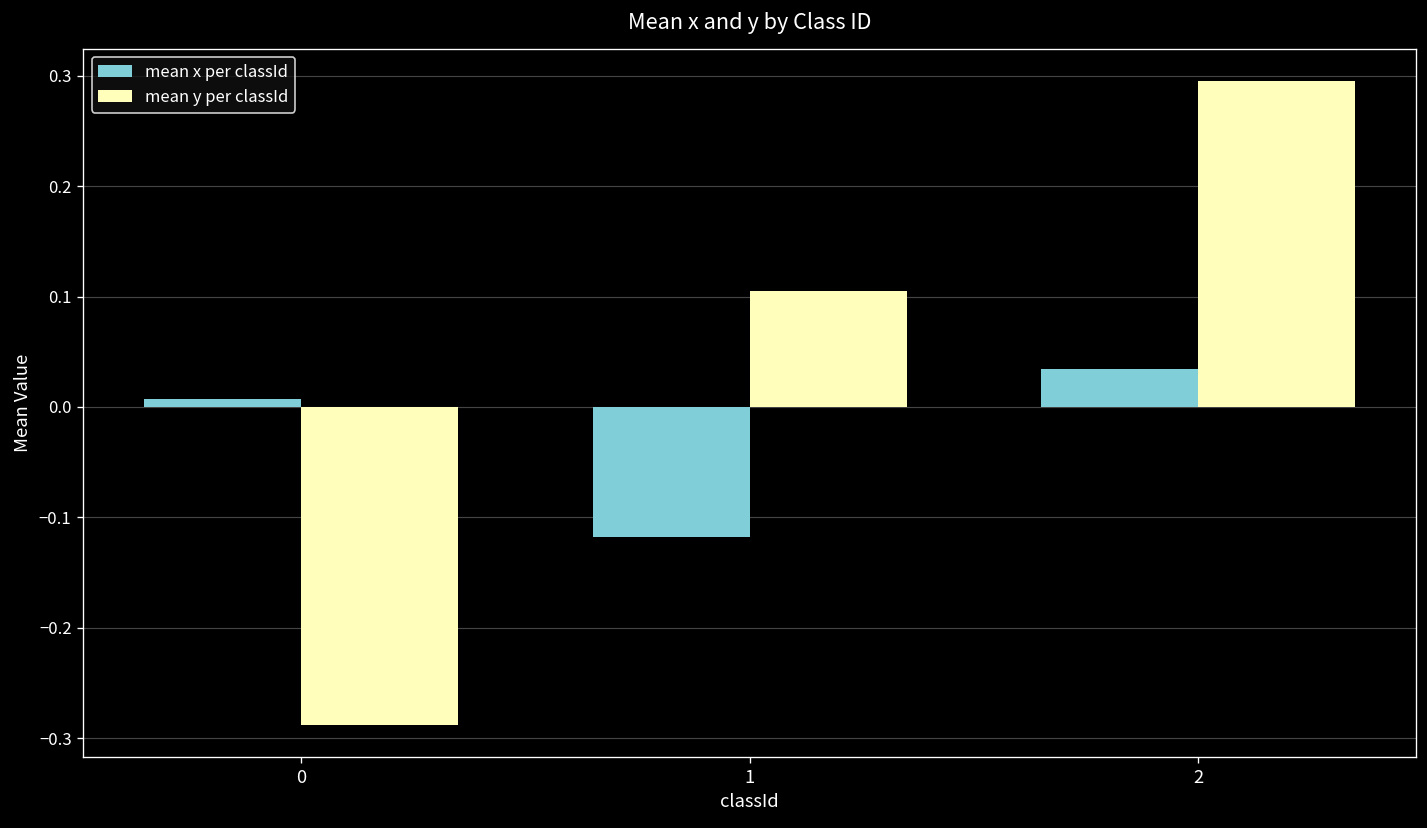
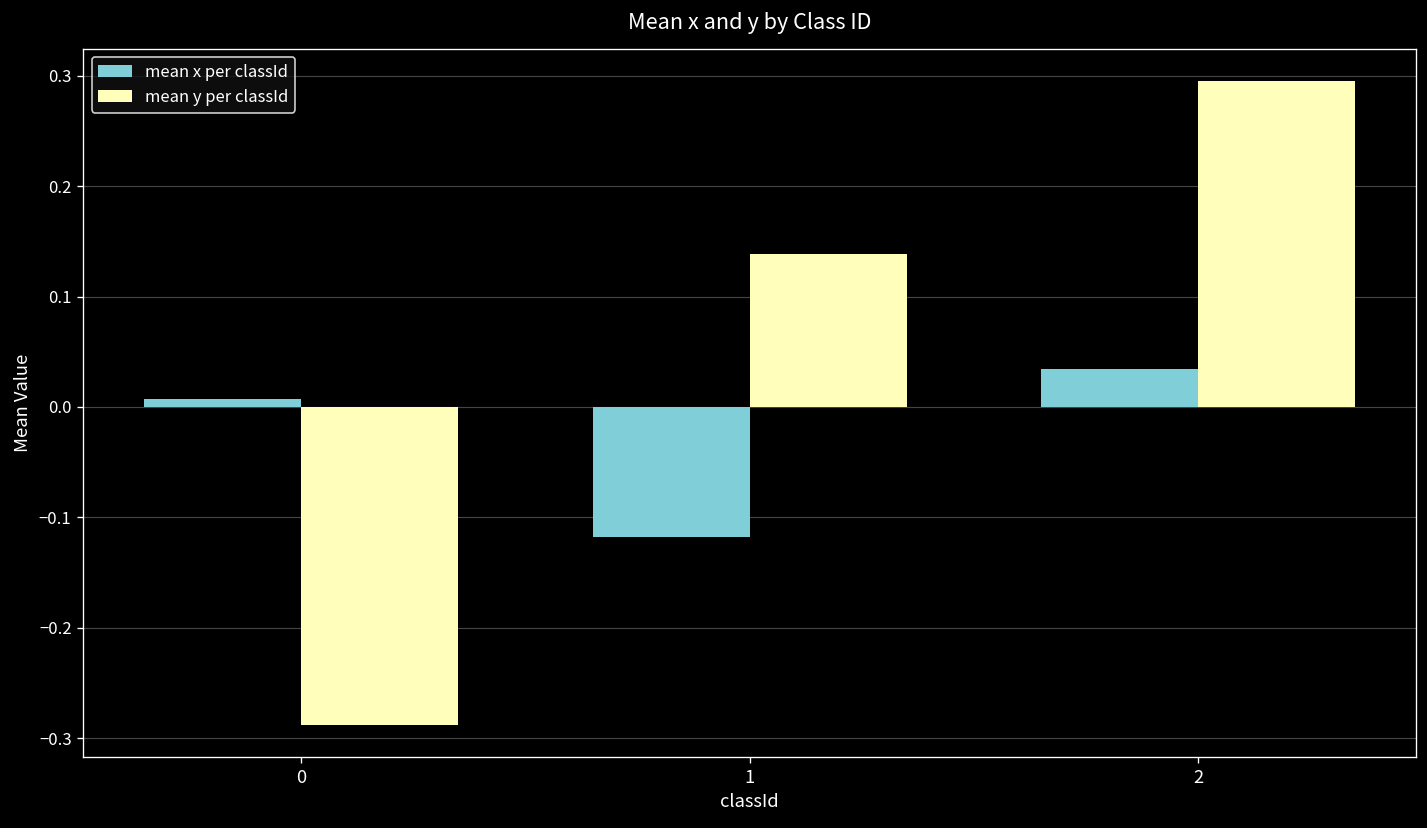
mean y per classId, 1: 0.11 -> 0.14
